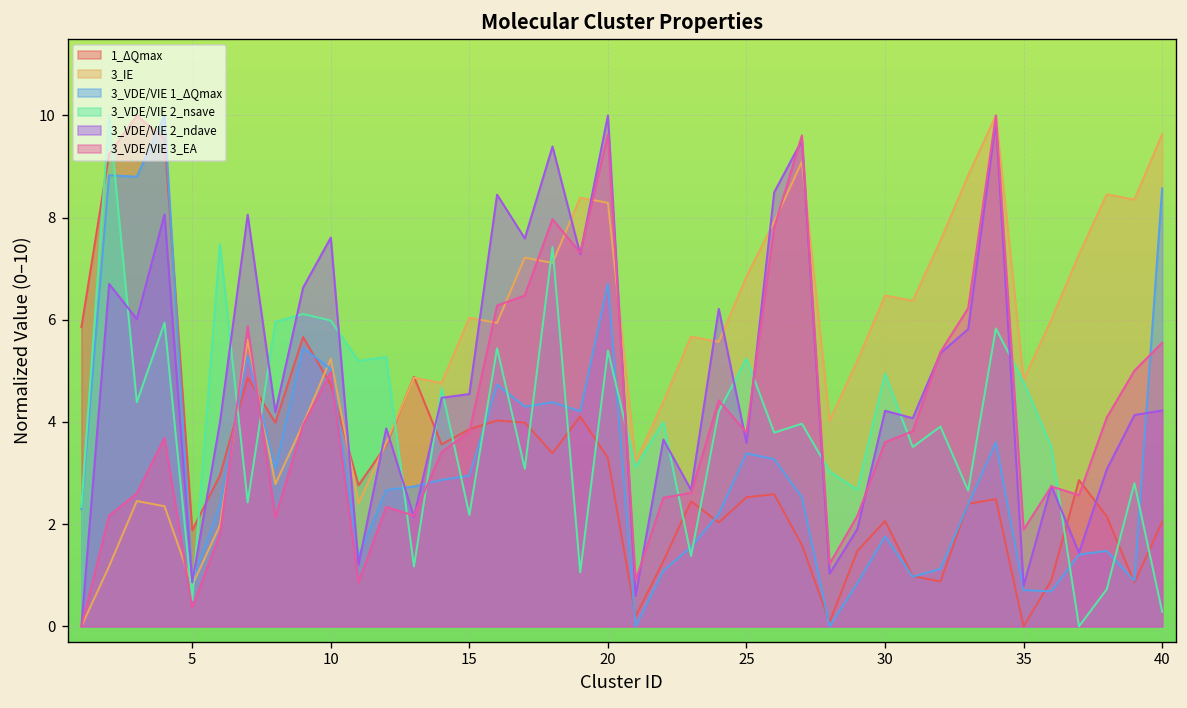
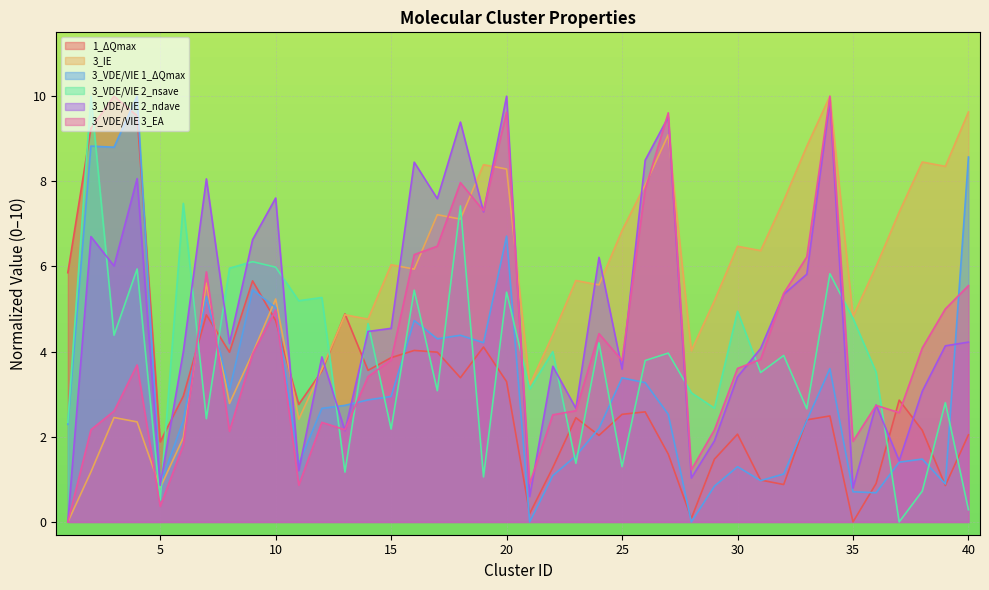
3_VDE/VIE 2_nsave, 25: 5.2 -> 1.3
3_VDE/VIE 1_ΔQmax, 30: 1.8 -> 1.3
3_VDE/VIE 2_ndave, 30: 4.2 -> 3.4
